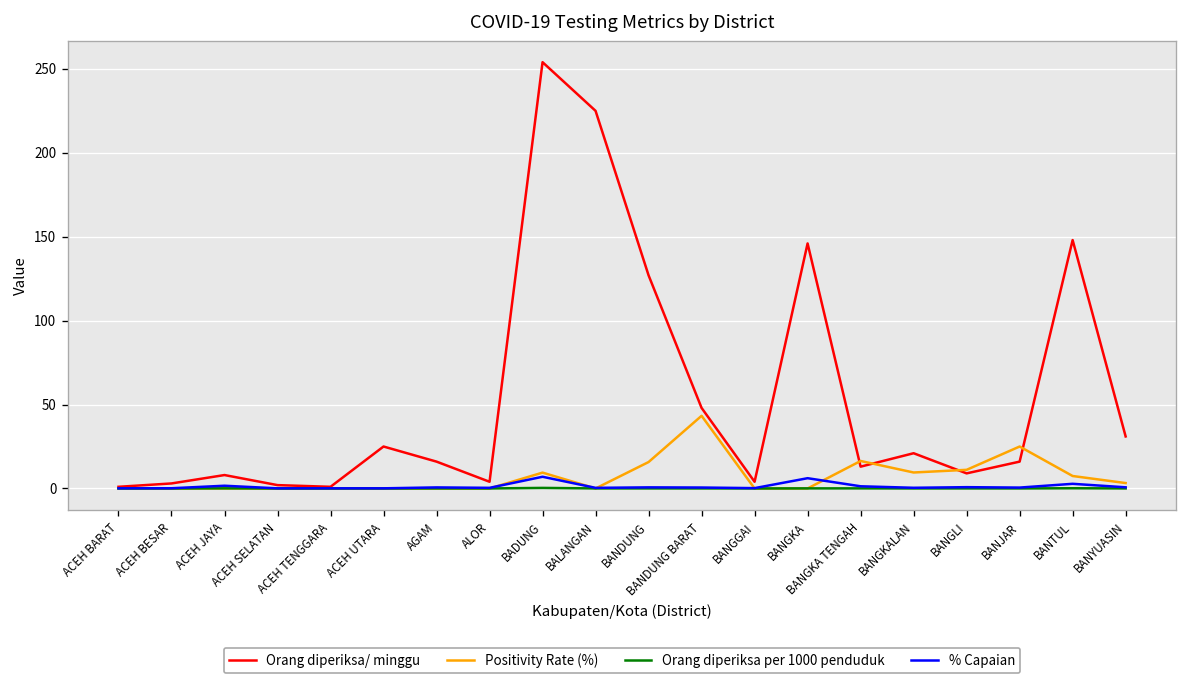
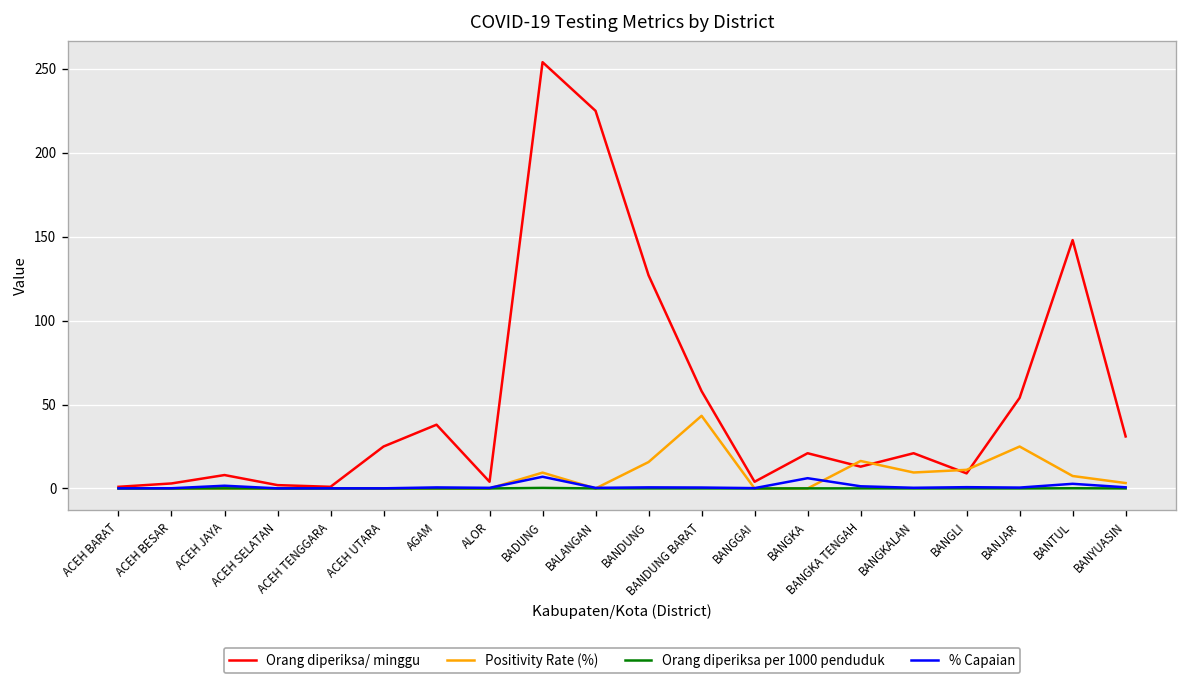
Orang diperiksa/ minggu, AGAM: 16 -> 38
Orang diperiksa/ minggu, BANDUNG BARAT: 48 -> 58
Orang diperiksa/ minggu, BANGKA: 146 -> 21
Orang diperiksa/ minggu, BANJAR: 16 -> 54
